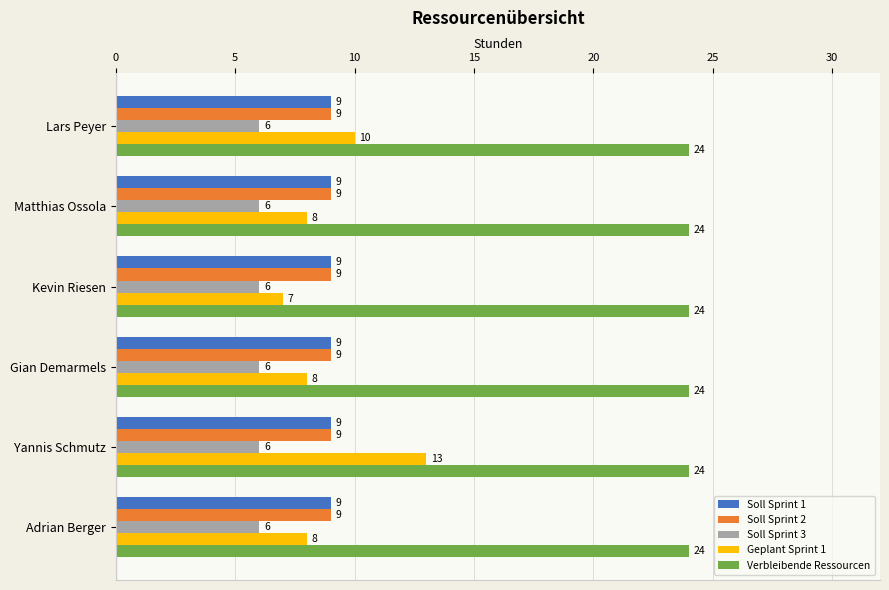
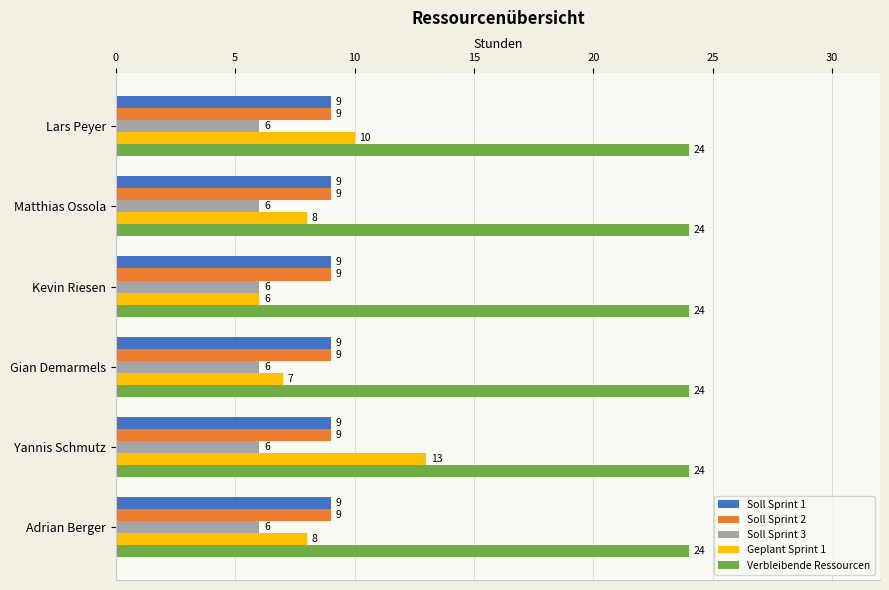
Geplant Sprint 1, Kevin Riesen: 7 -> 6
Geplant Sprint 1, Gian Demarmels: 8 -> 7
